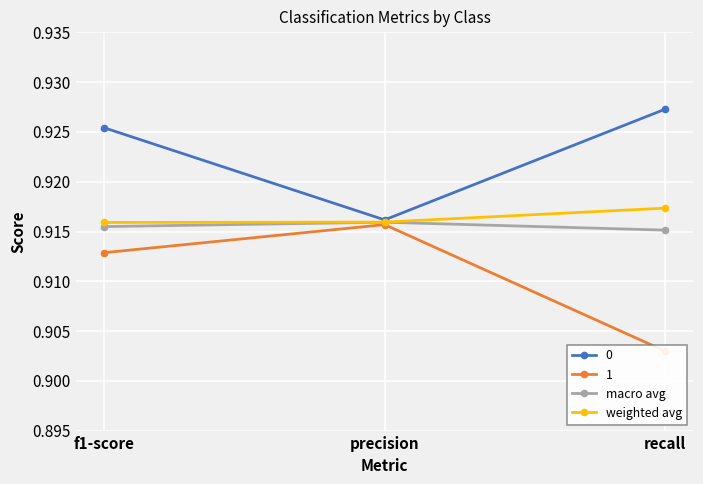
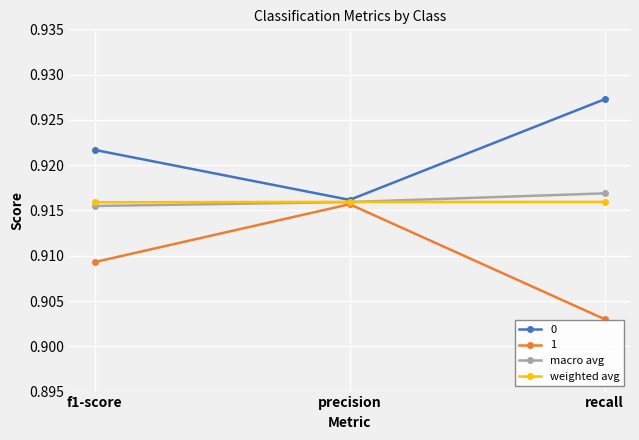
0, f1-score: 0.925 -> 0.922
1, f1-score: 0.913 -> 0.909
macro avg, recall: 0.915 -> 0.917
weighted avg, recall: 0.917 -> 0.916
